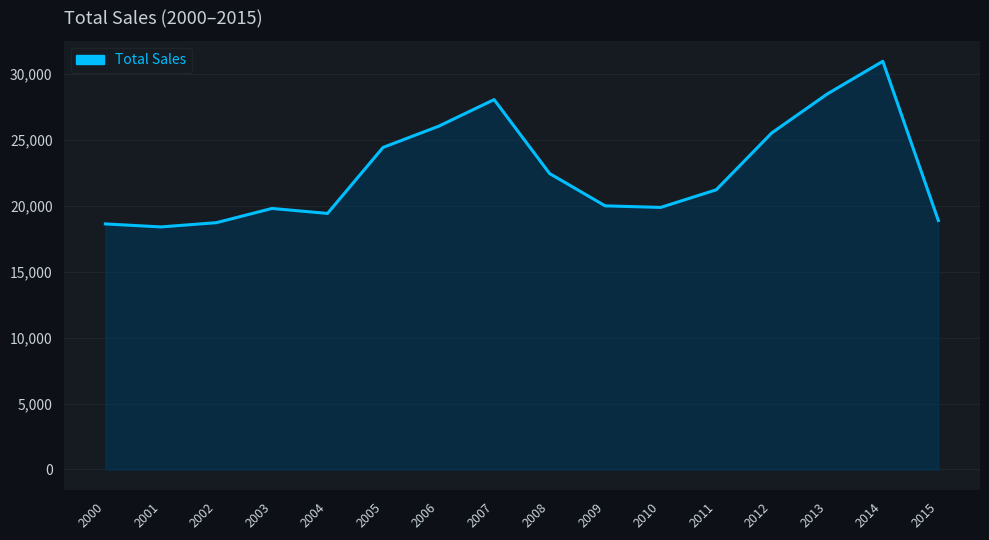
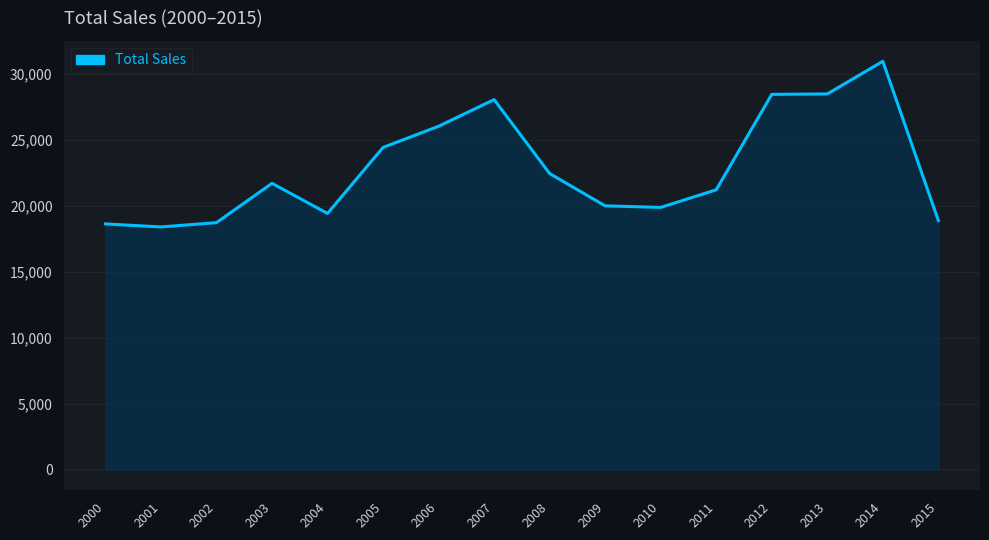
2003: 19,800 -> 21,700
2012: 25,500 -> 28,400
